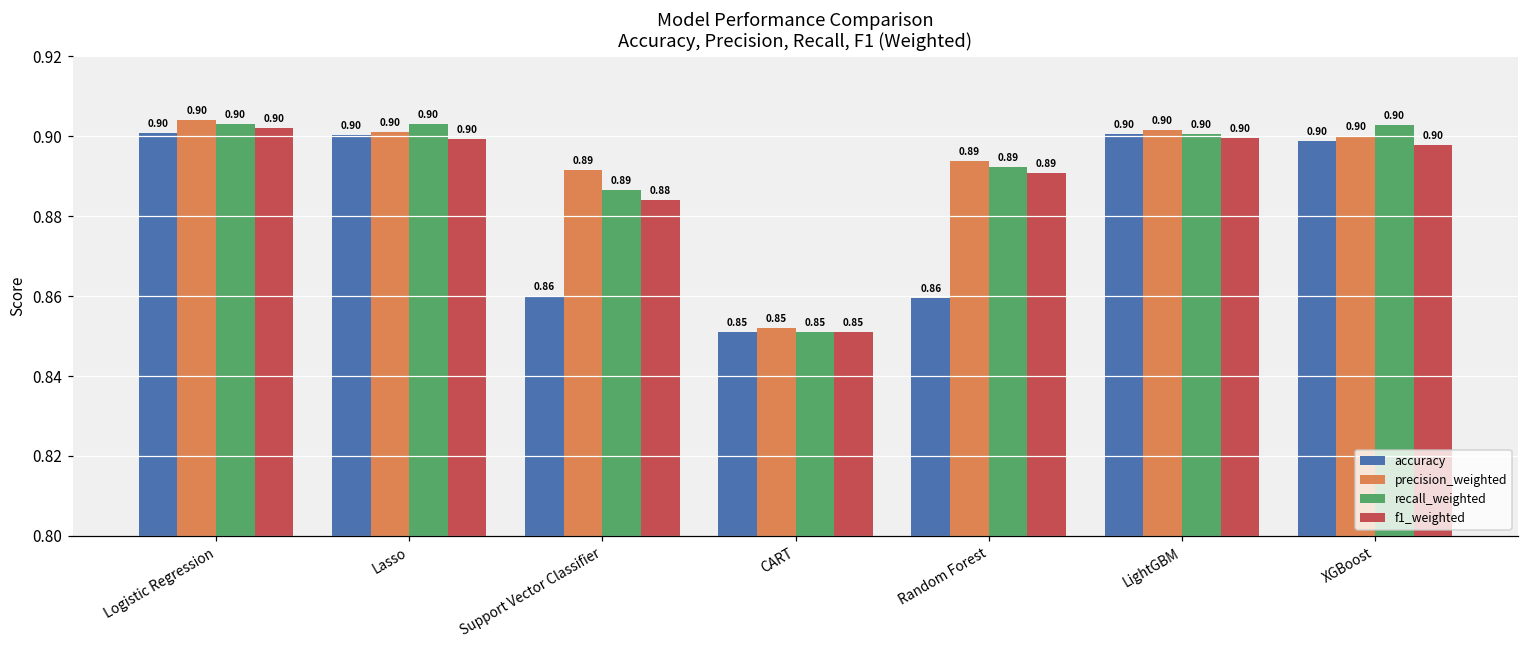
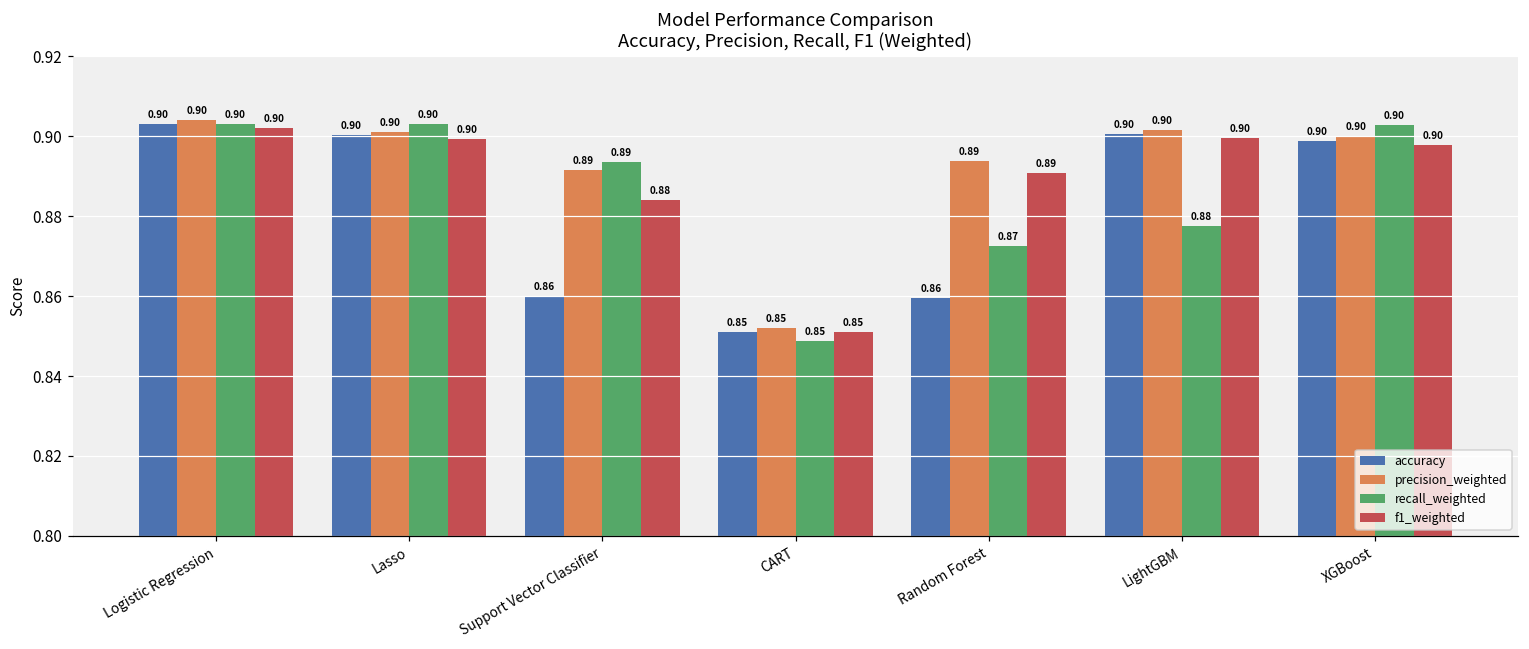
accuracy, Logistic Regression: 0.901 -> 0.903
recall_weighted, Support Vector Classifier: 0.887 -> 0.894
recall_weighted, CART: 0.851 -> 0.849
recall_weighted, Random Forest: 0.89 -> 0.87
recall_weighted, LightGBM: 0.90 -> 0.88
